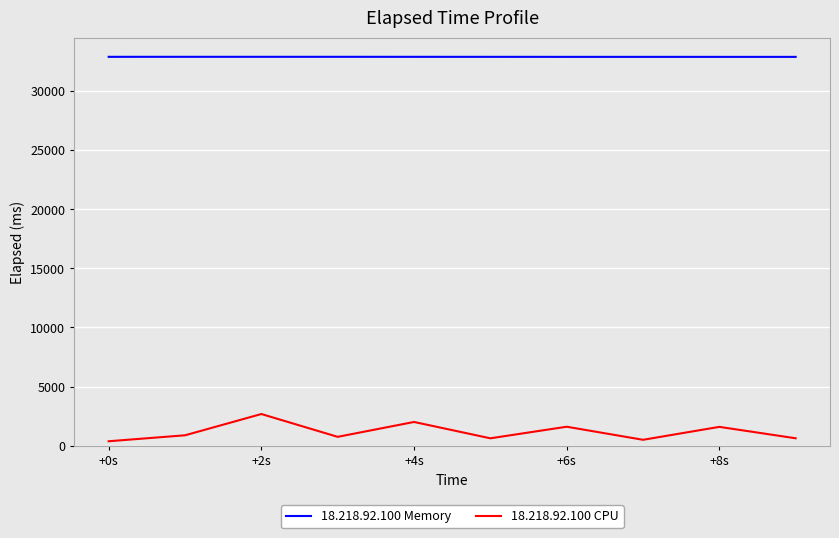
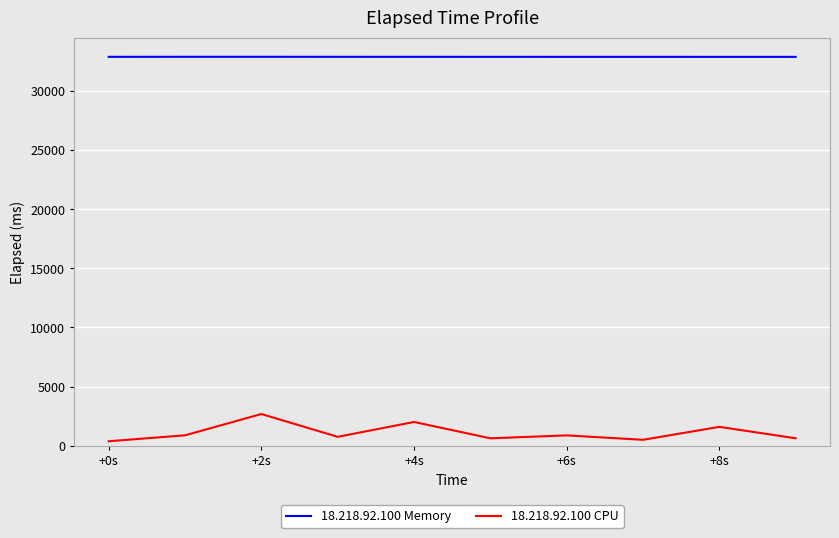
18.218.92.100 CPU, +6s: 1600 -> 900
